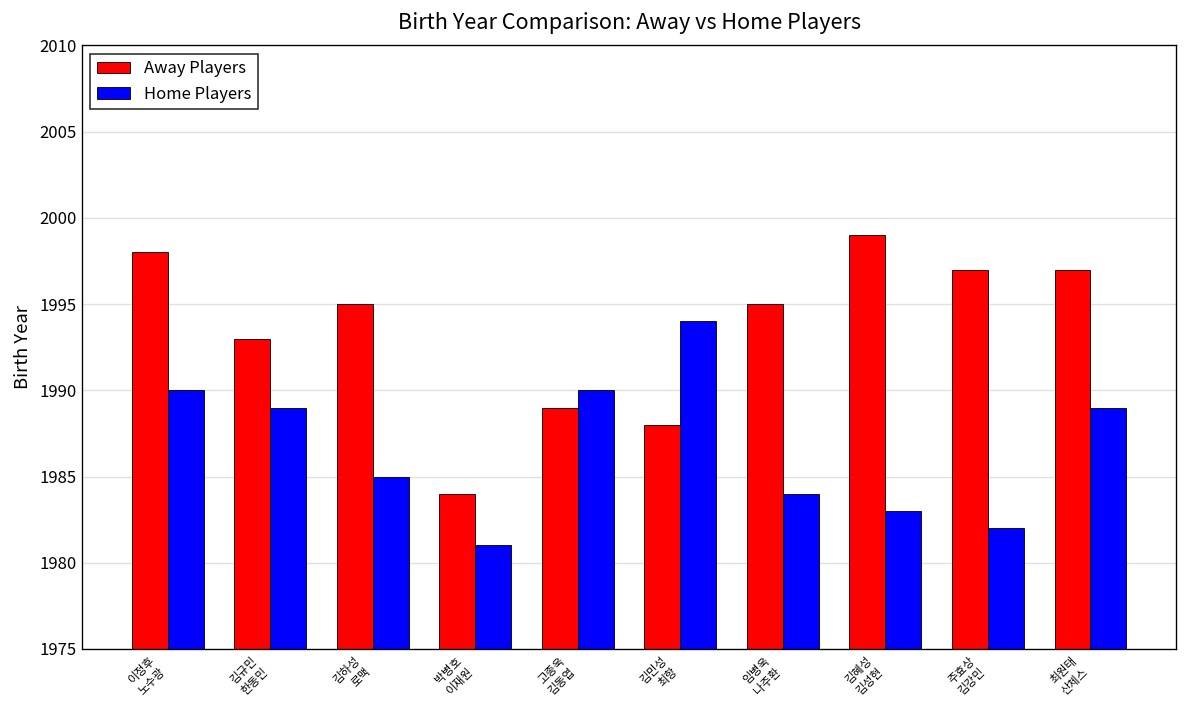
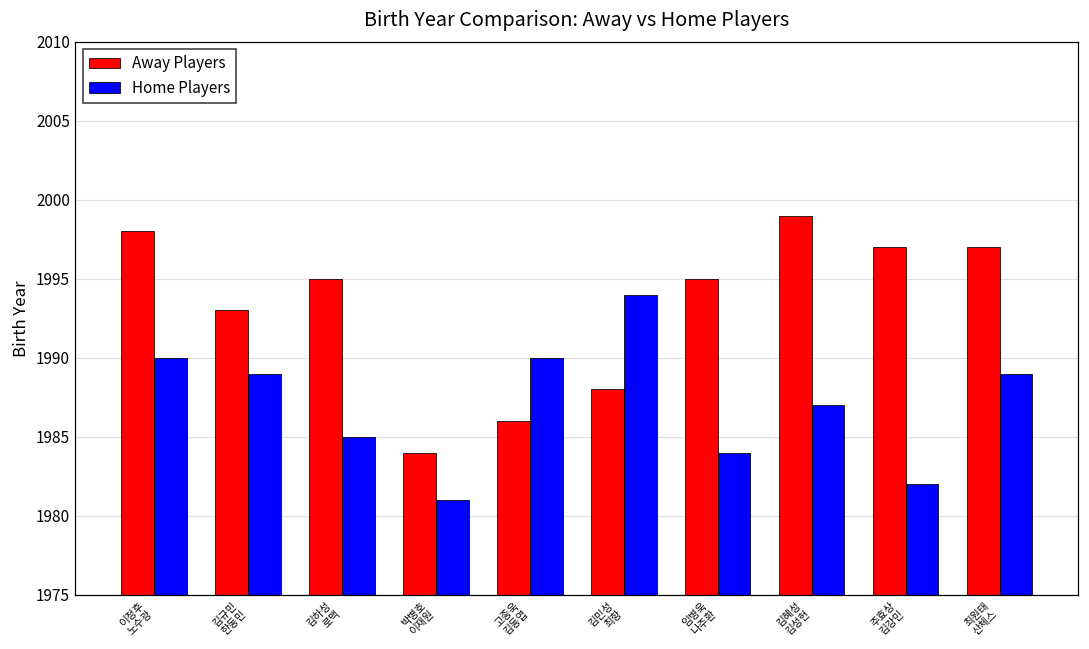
Away Players, 고종욱 김동엽: 1989 -> 1986
Home Players, 김혜성 김성현: 1983 -> 1987
